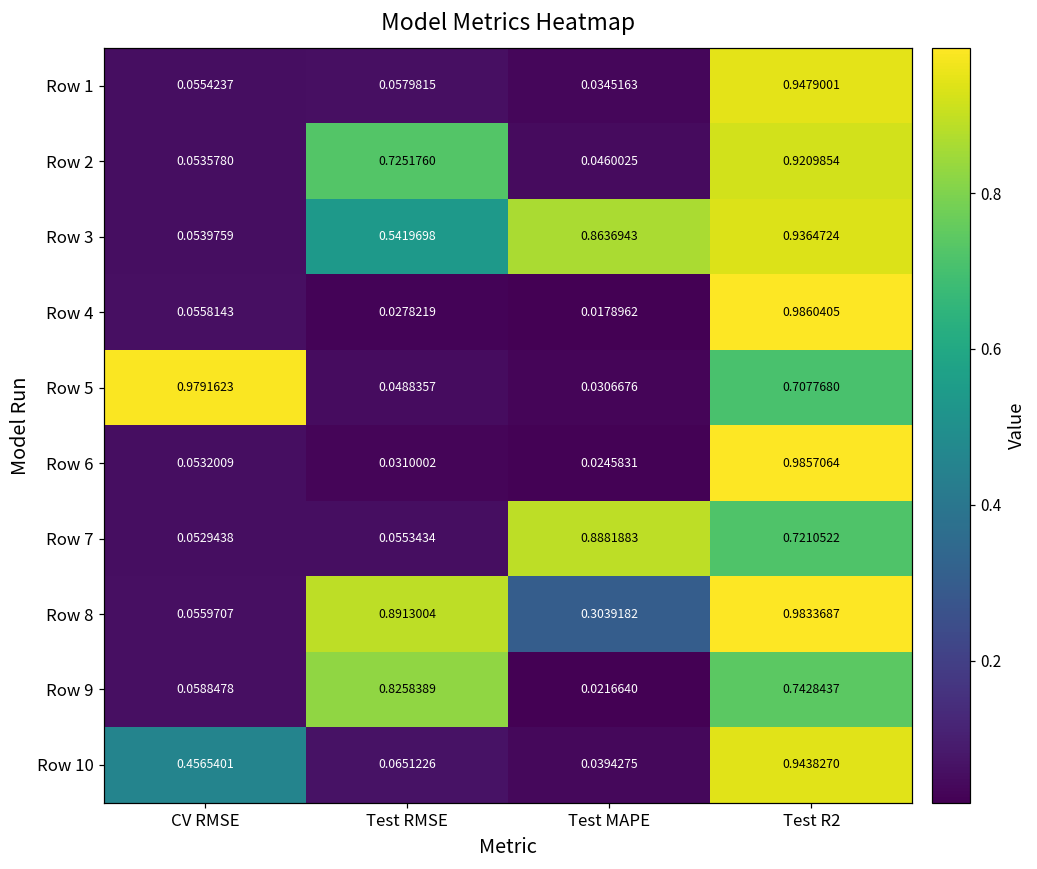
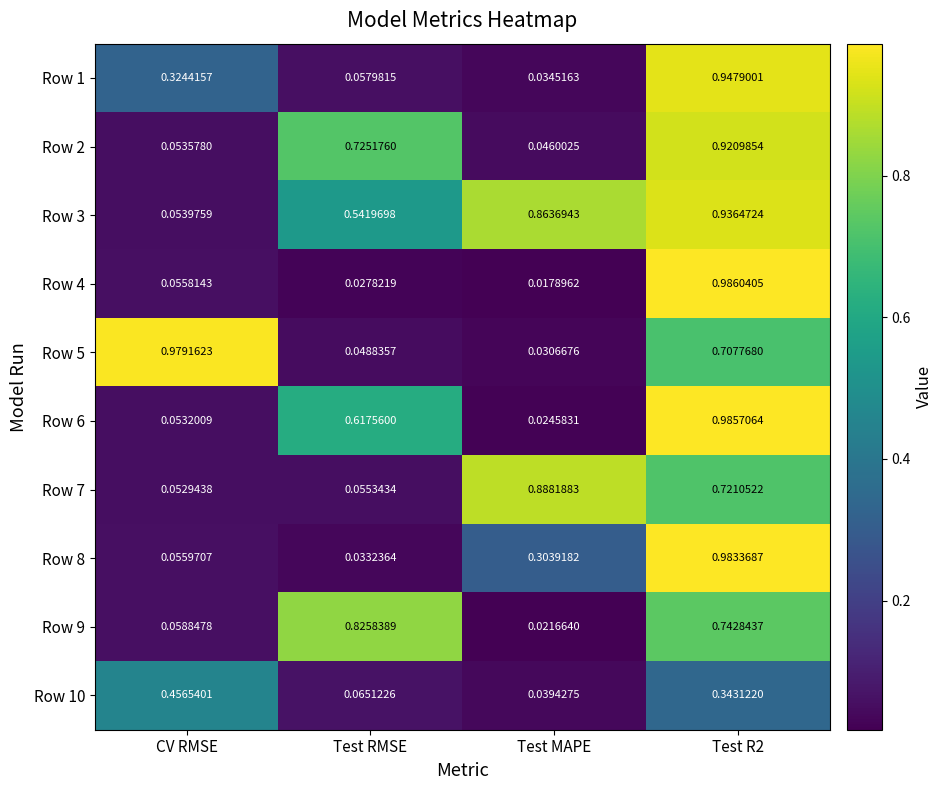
Row 1, CV RMSE: 0.0554237 -> 0.3244157
Row 6, Test RMSE: 0.0310002 -> 0.6175600
Row 8, Test RMSE: 0.8913004 -> 0.0332364
Row 10, Test R2: 0.9438270 -> 0.3431220
